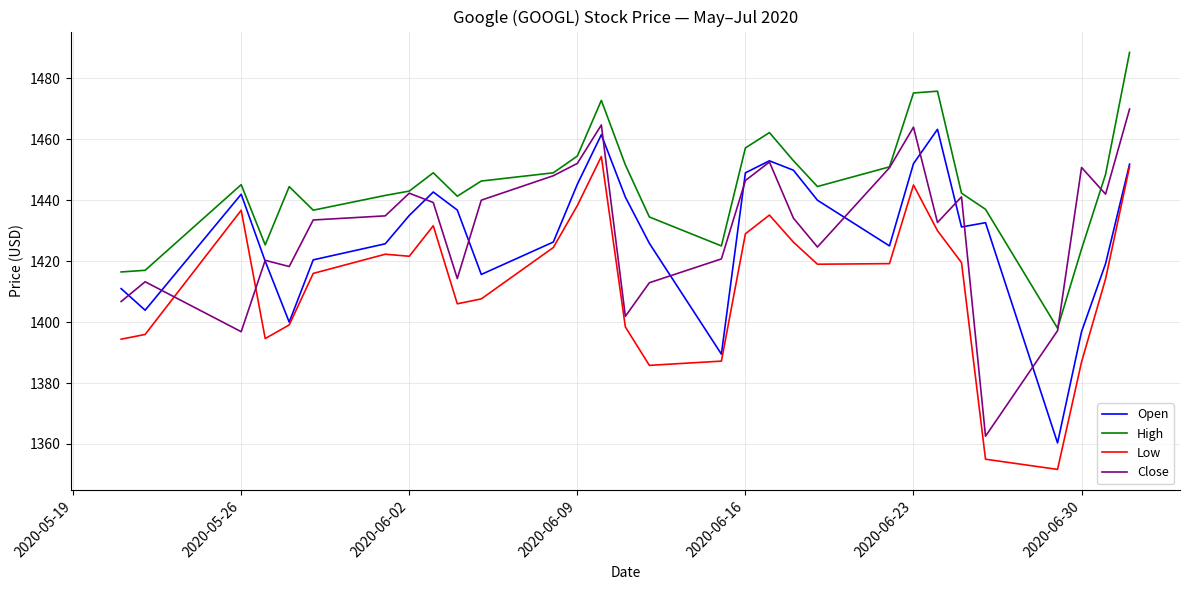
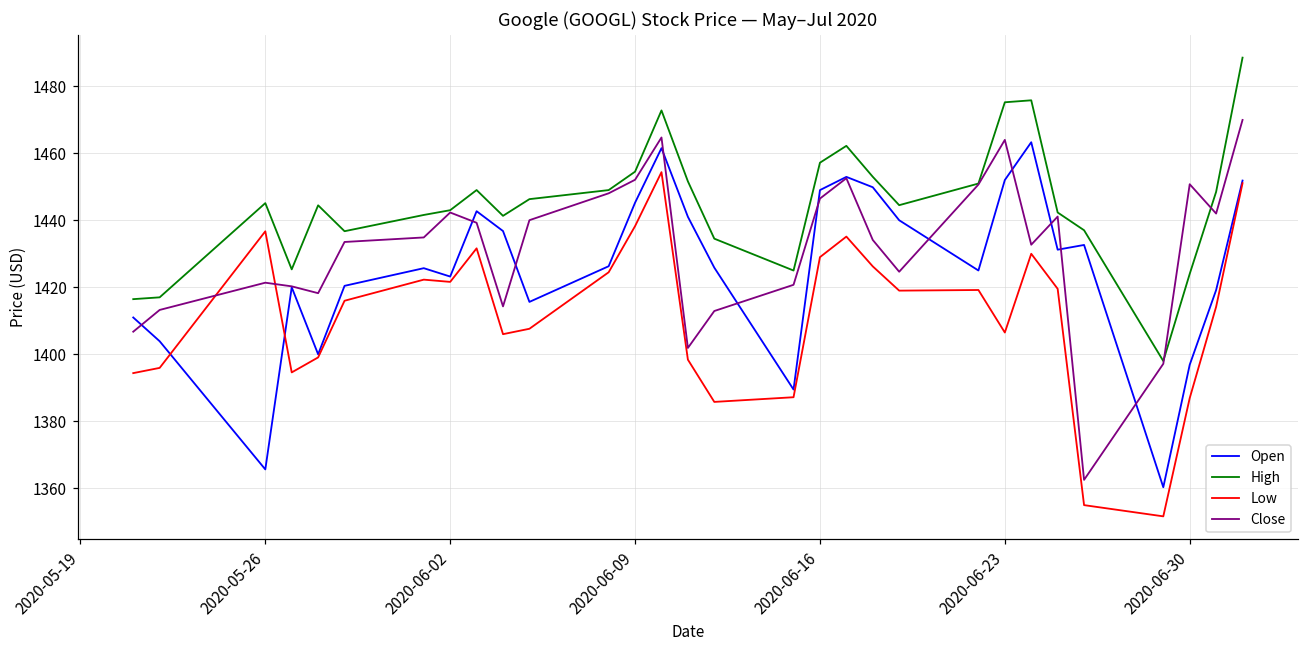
Open, 2020-05-26: 1442 -> 1366
Close, 2020-05-26: 1397 -> 1421
Open, 2020-06-02: 1435 -> 1423
Low, 2020-06-23: 1445 -> 1407
